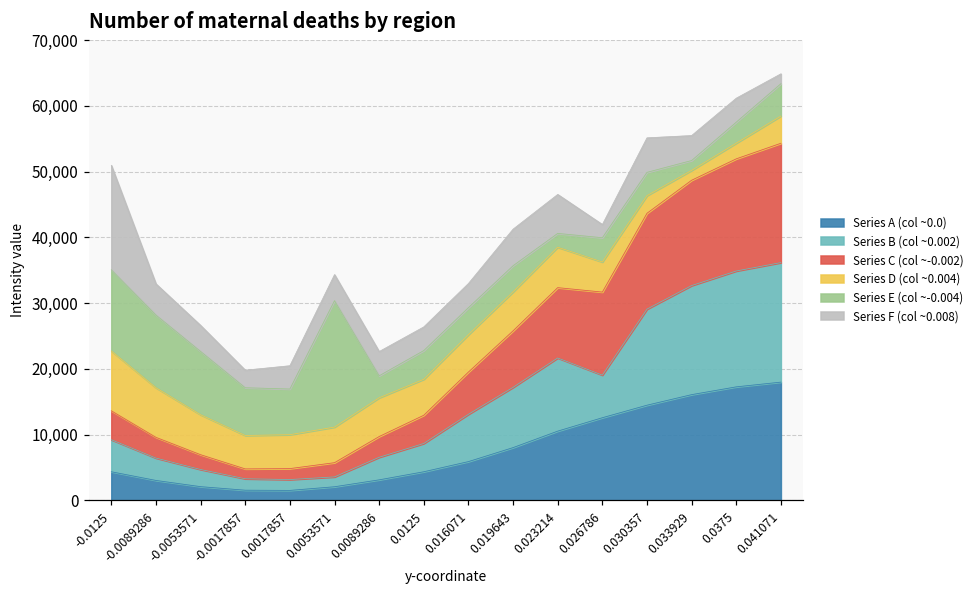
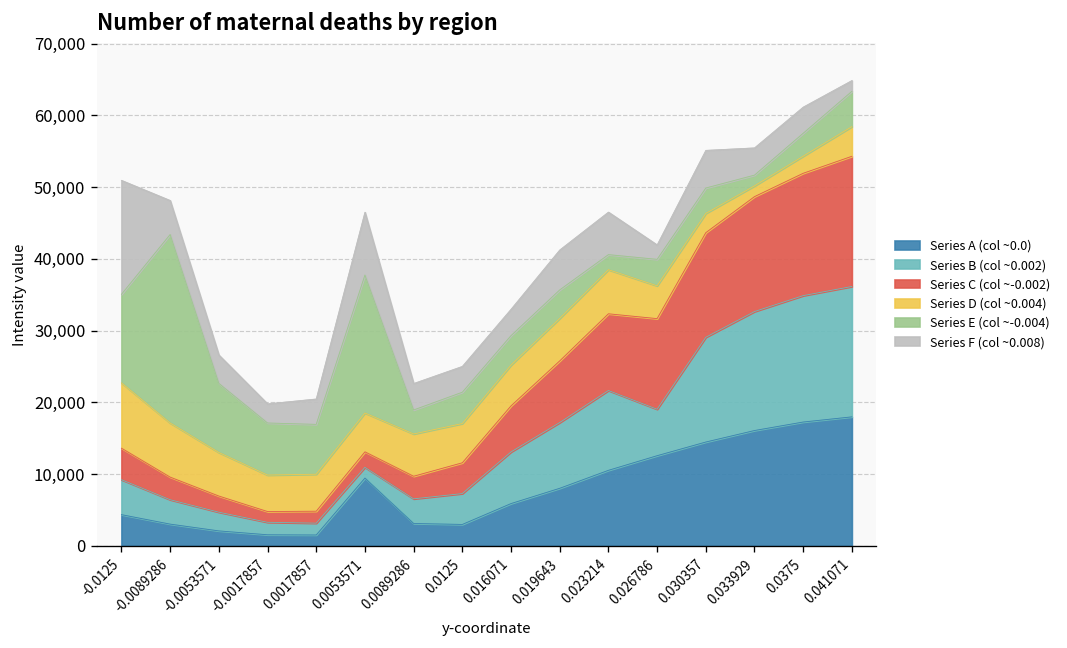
Series E (col ~-0.004), -0.0089286: 11,000 -> 26,000
Series A (col ~0.0), 0.0053571: 2,000 -> 9,000
Series F (col ~0.008), 0.0053571: 4,000 -> 9,000
Series A (col ~0.0), 0.0125: 4,000 -> 3,000
